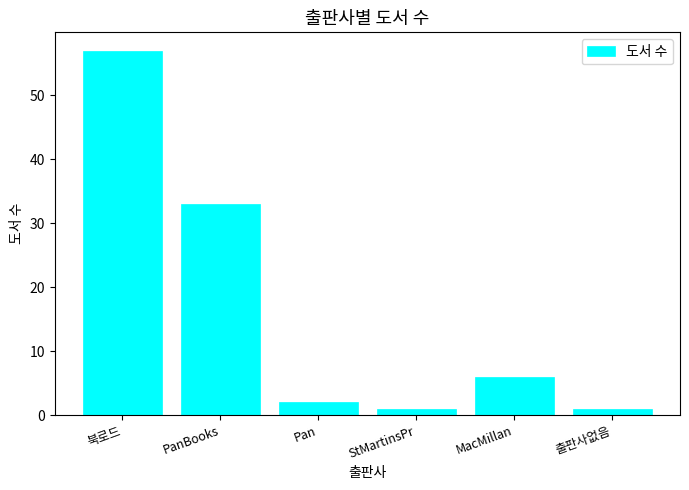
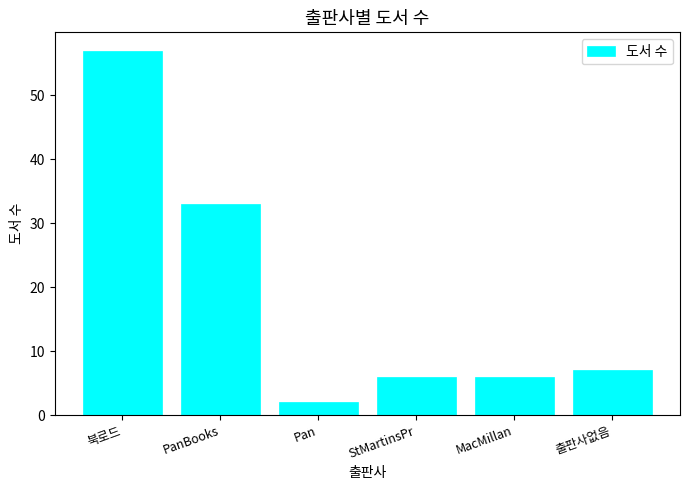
StMartinsPr: 1 -> 6
출판사없음: 1 -> 7
